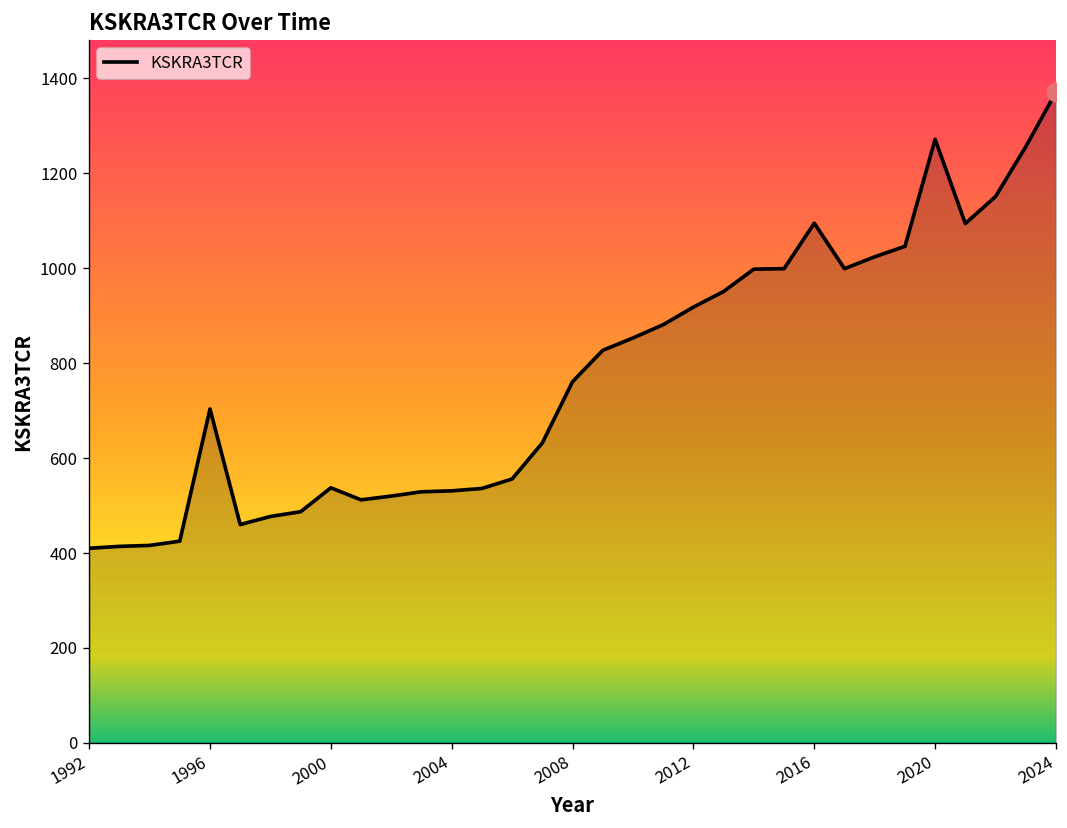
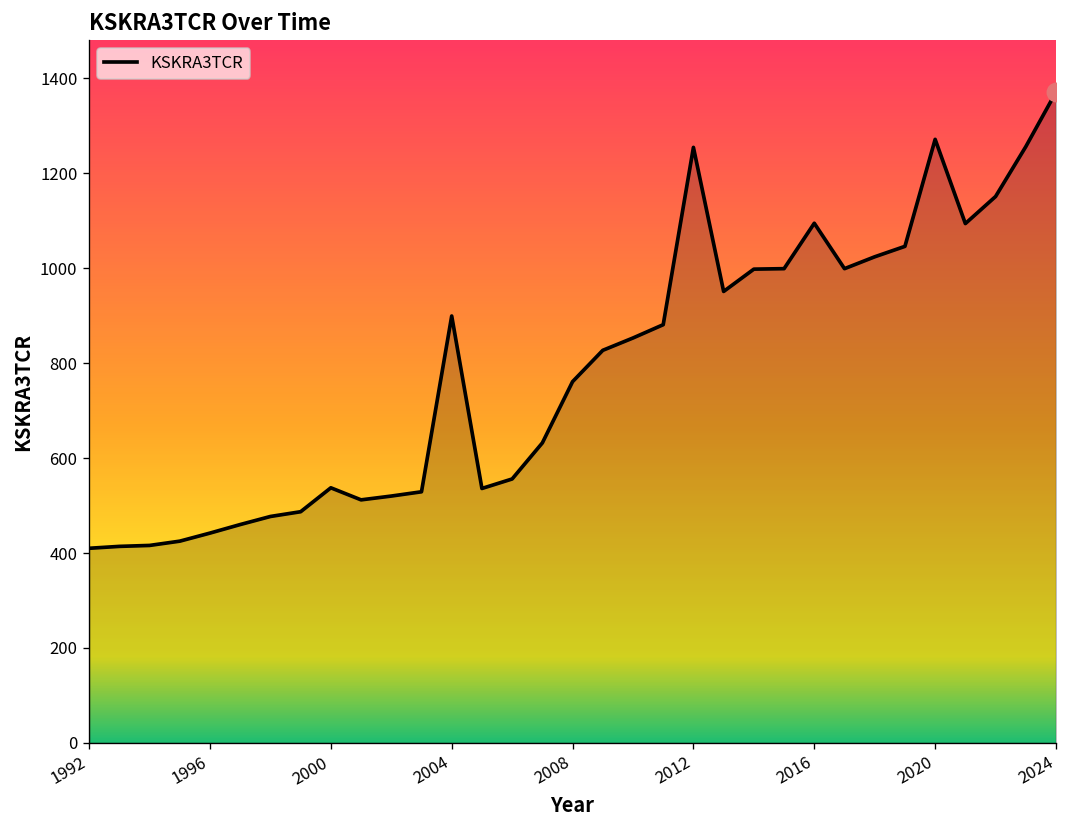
KSKRA3TCR, 1996: 700 -> 440
KSKRA3TCR, 2004: 530 -> 900
KSKRA3TCR, 2012: 920 -> 1250
